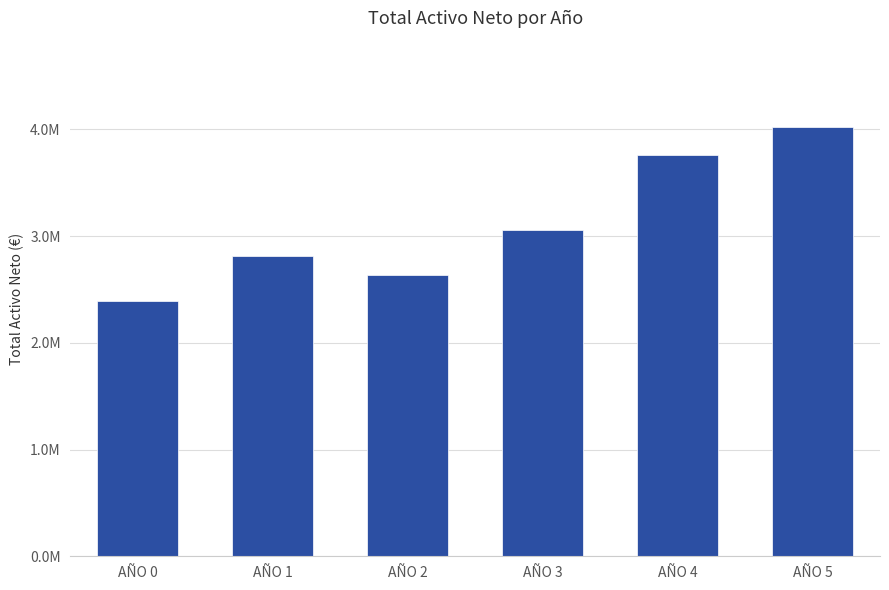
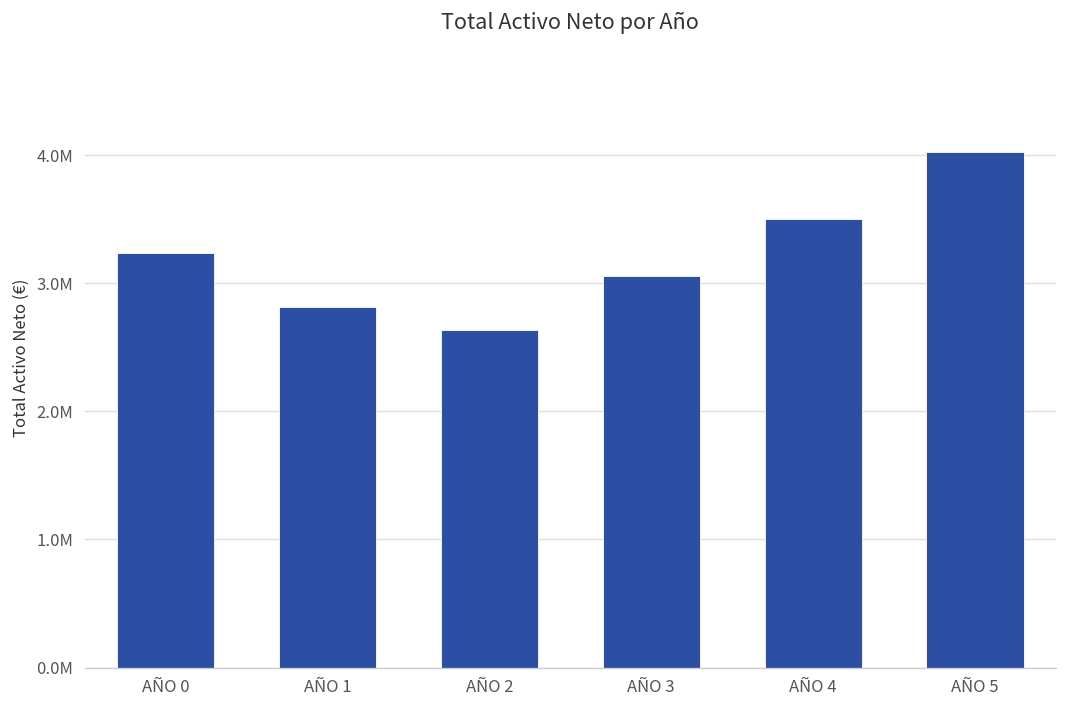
AÑO 0: 2390000 -> 3240000
AÑO 4: 3760000 -> 3500000
